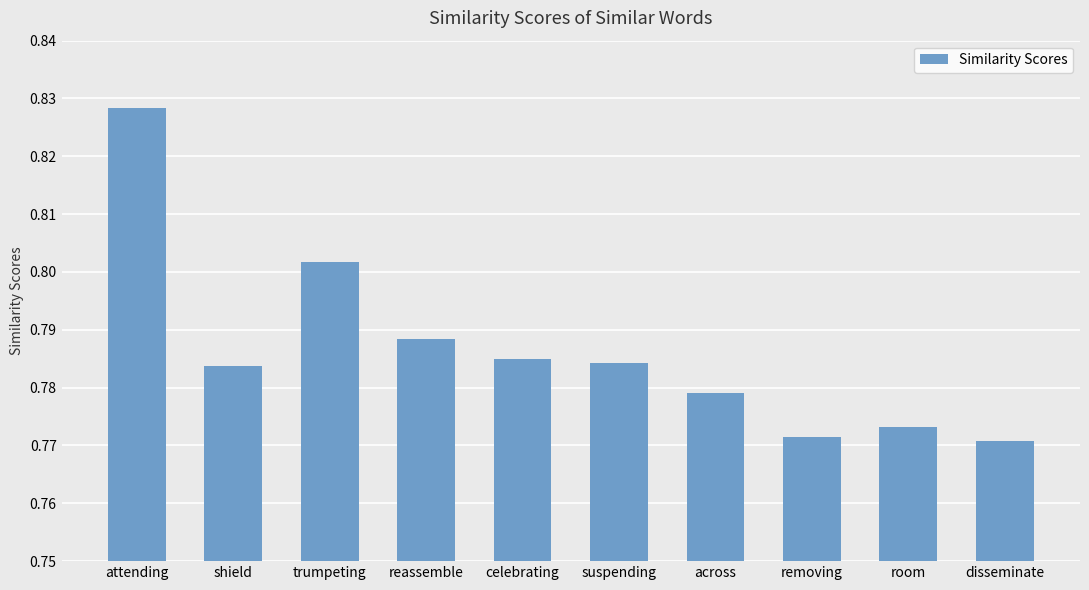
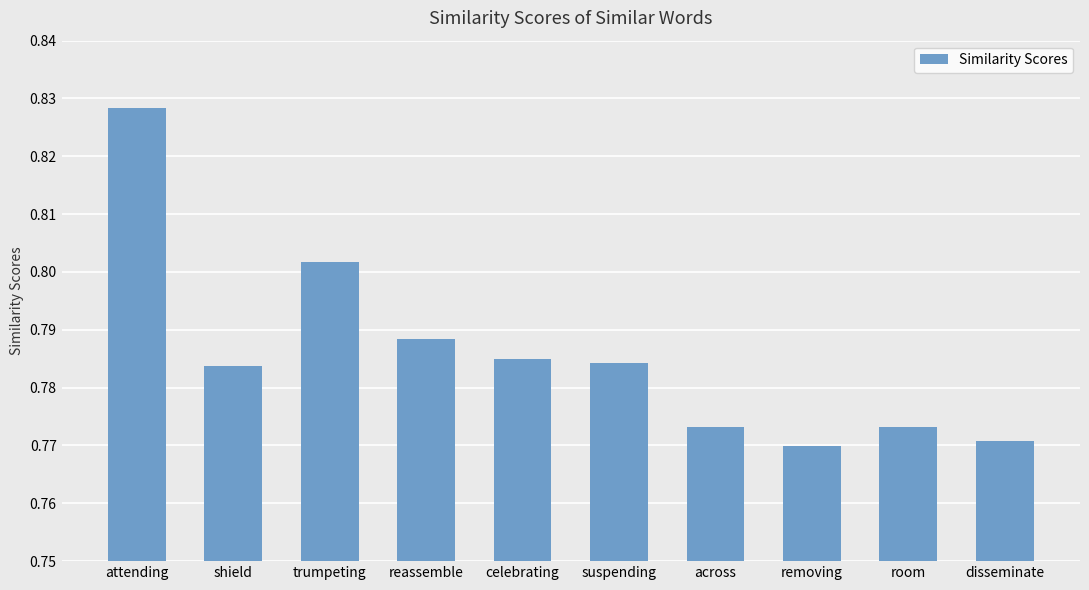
across: 0.779 -> 0.773
removing: 0.772 -> 0.770
